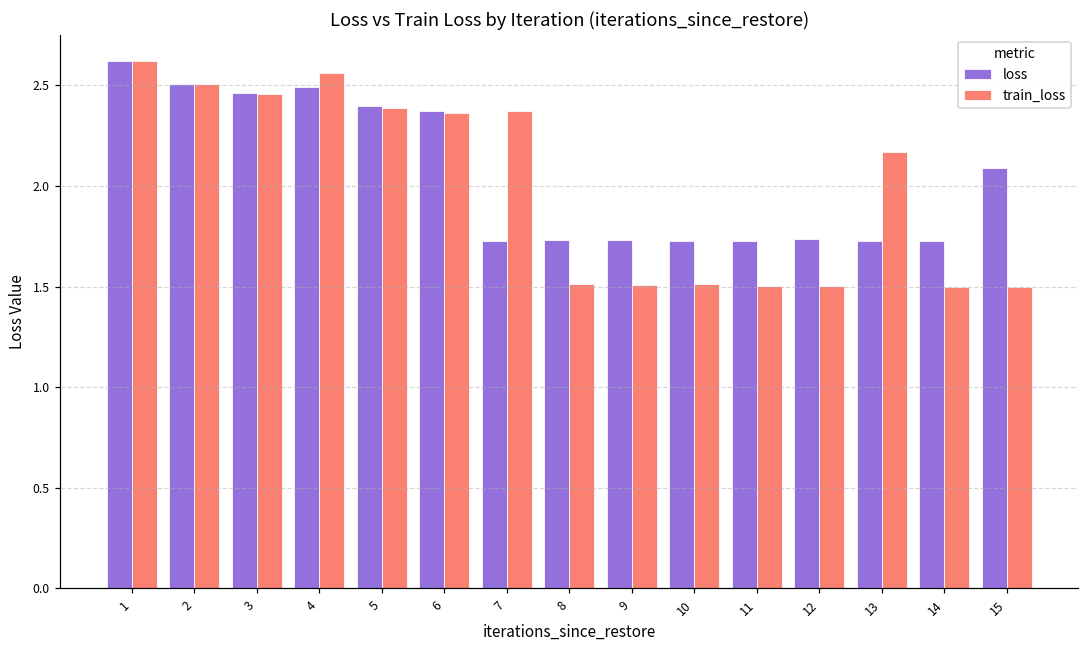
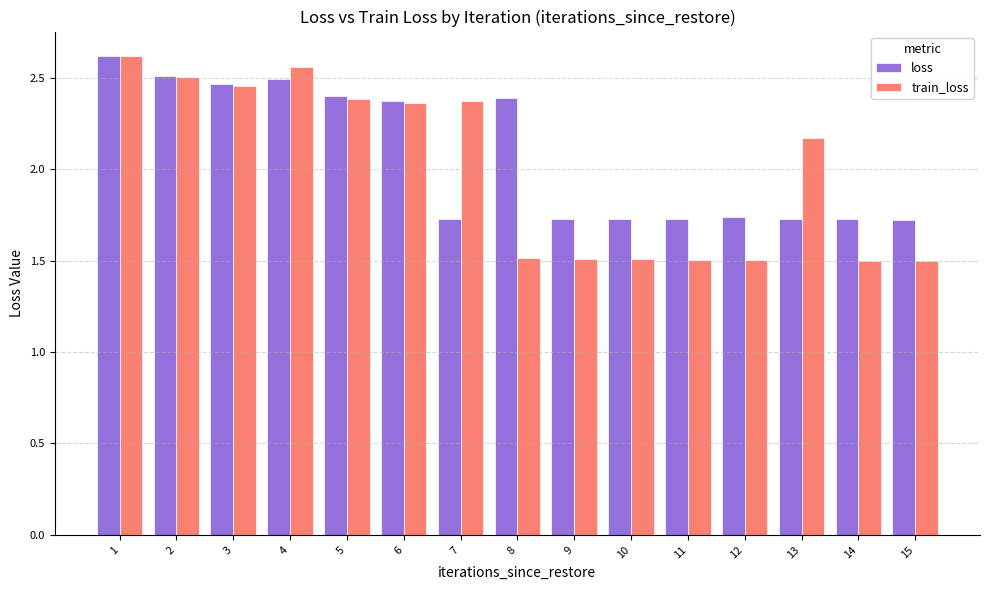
loss, 8: 1.73 -> 2.39
loss, 15: 2.09 -> 1.72
